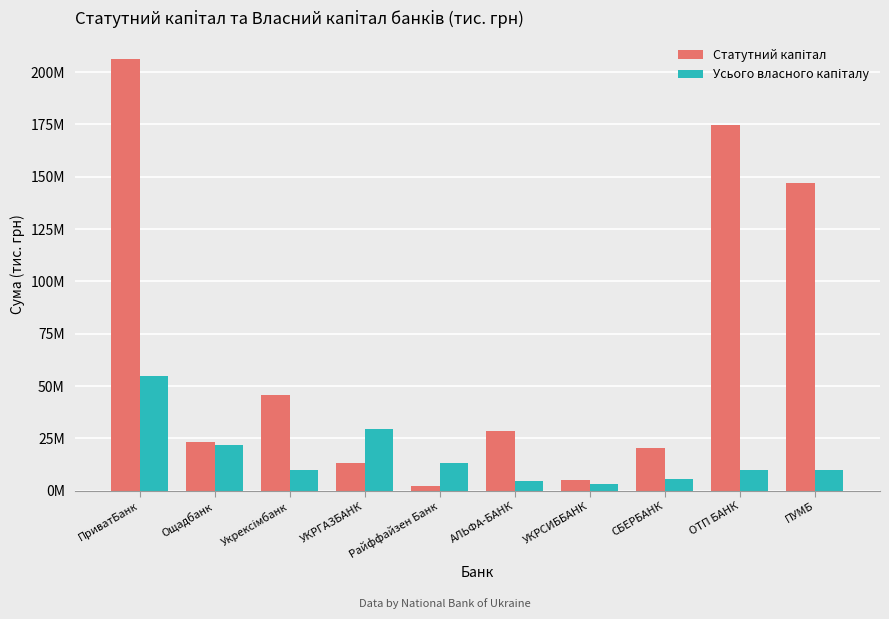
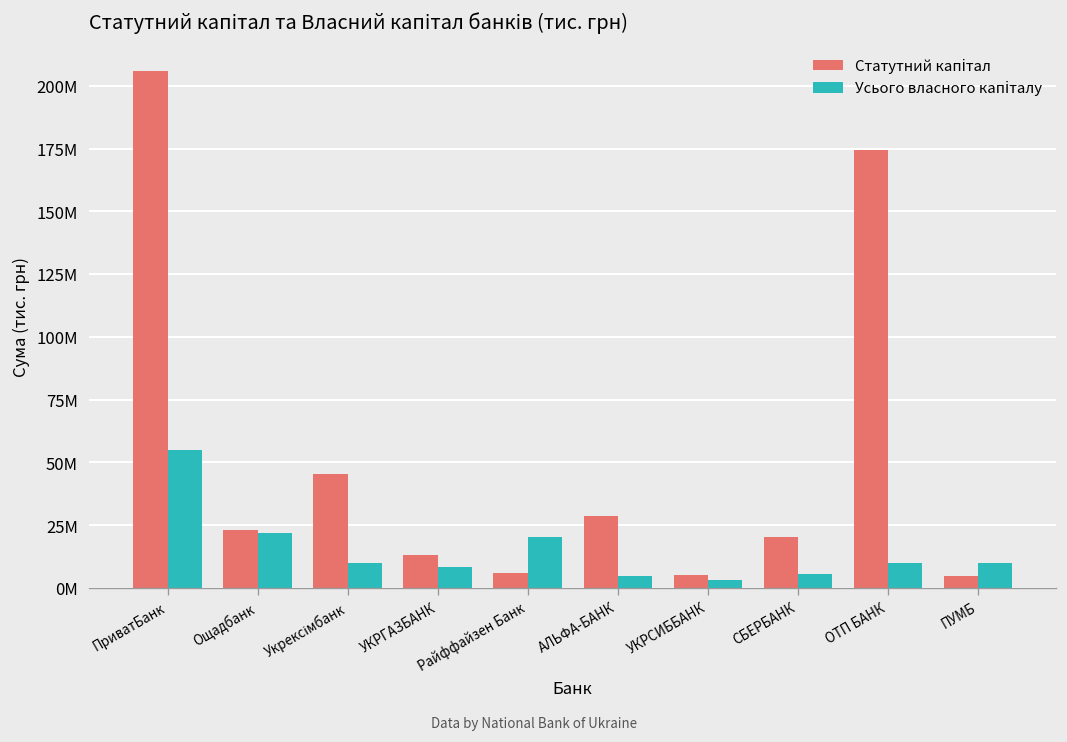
Усього власного капіталу, УКРГАЗБАНК: 30000000 -> 8000000
Статутний капітал, Райффайзен Банк: 2000000 -> 6000000
Усього власного капіталу, Райффайзен Банк: 13000000 -> 20000000
Статутний капітал, ПУМБ: 147000000 -> 5000000
